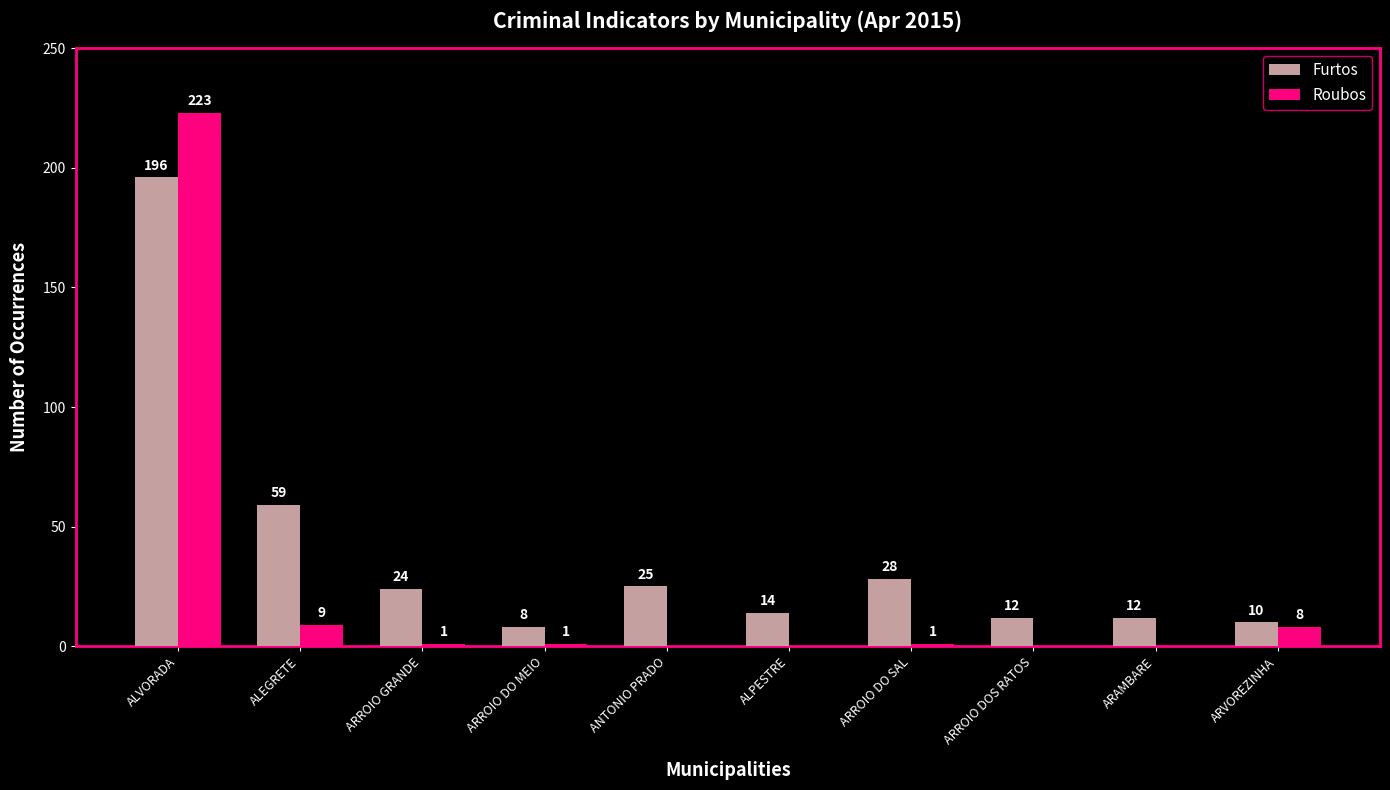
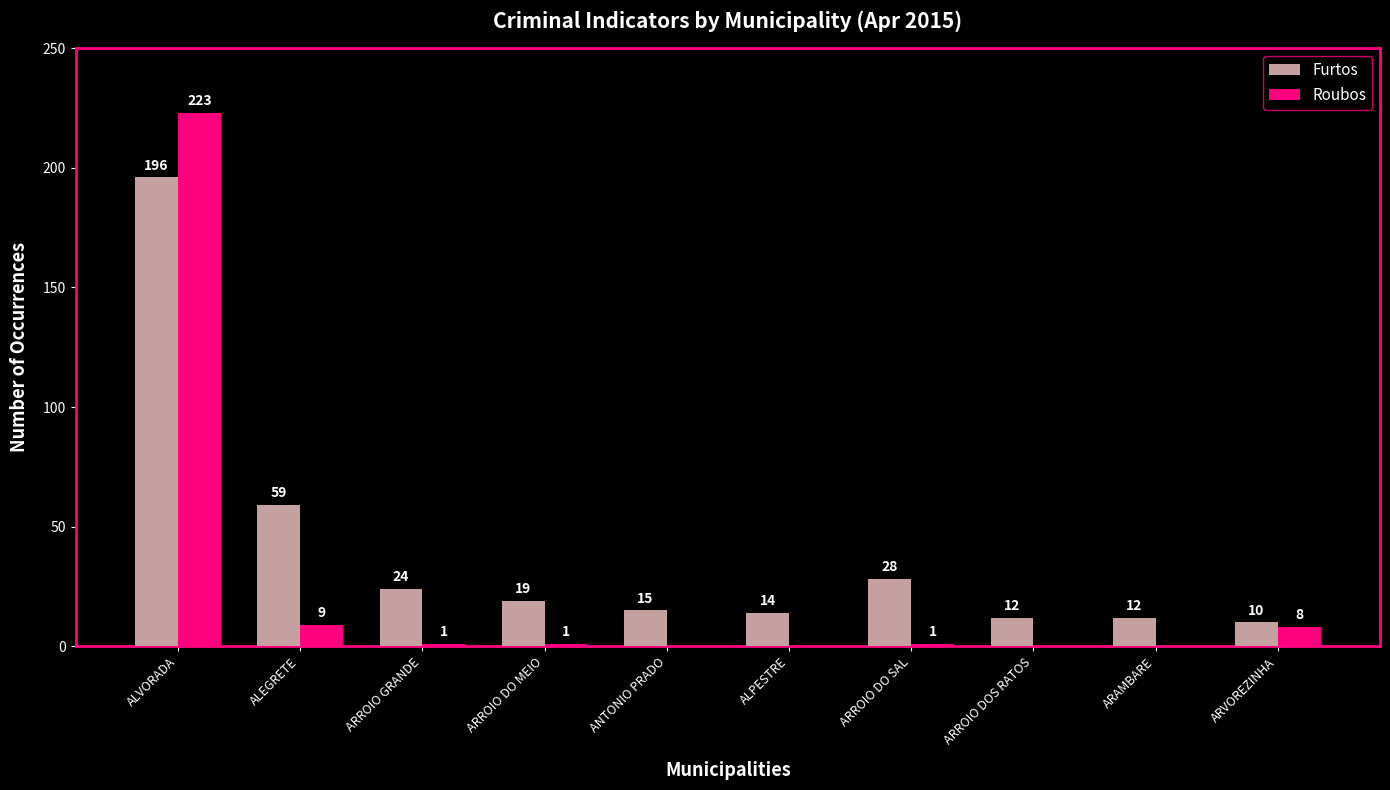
Furtos, ARROIO DO MEIO: 8 -> 19
Furtos, ANTONIO PRADO: 25 -> 15
